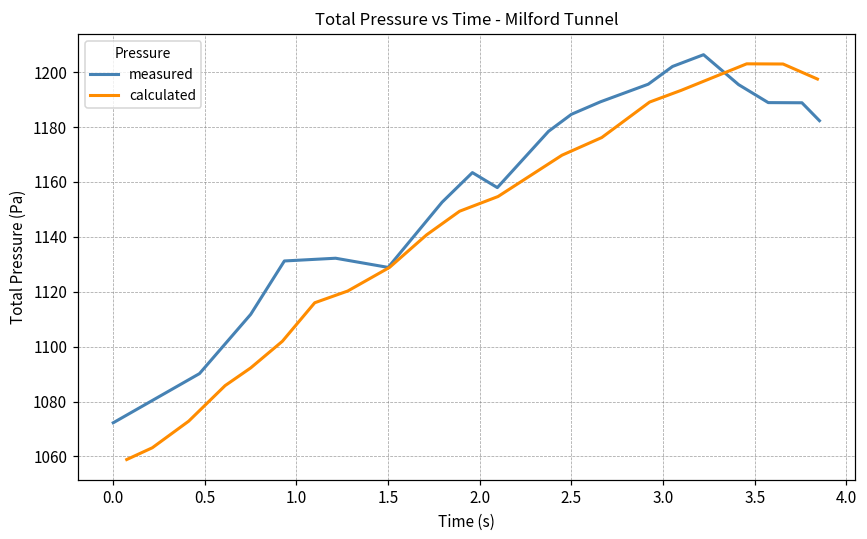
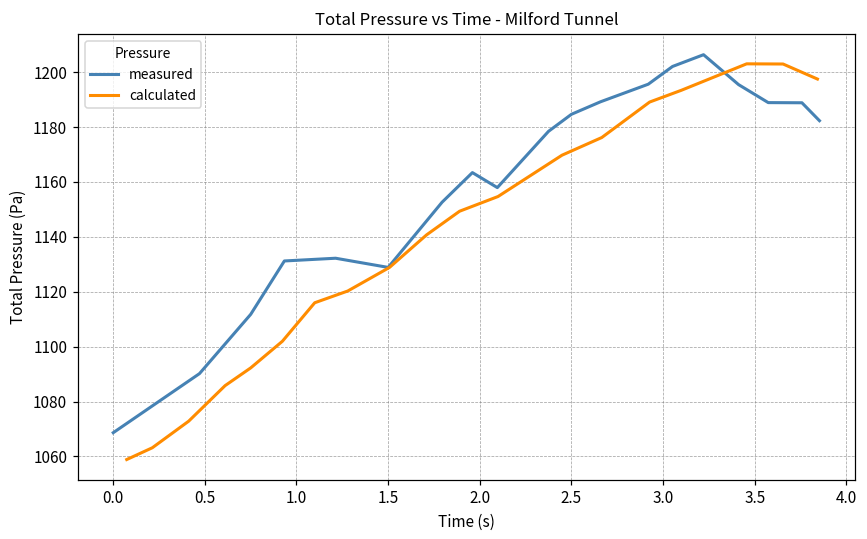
measured, 0.0: 1072 -> 1069
